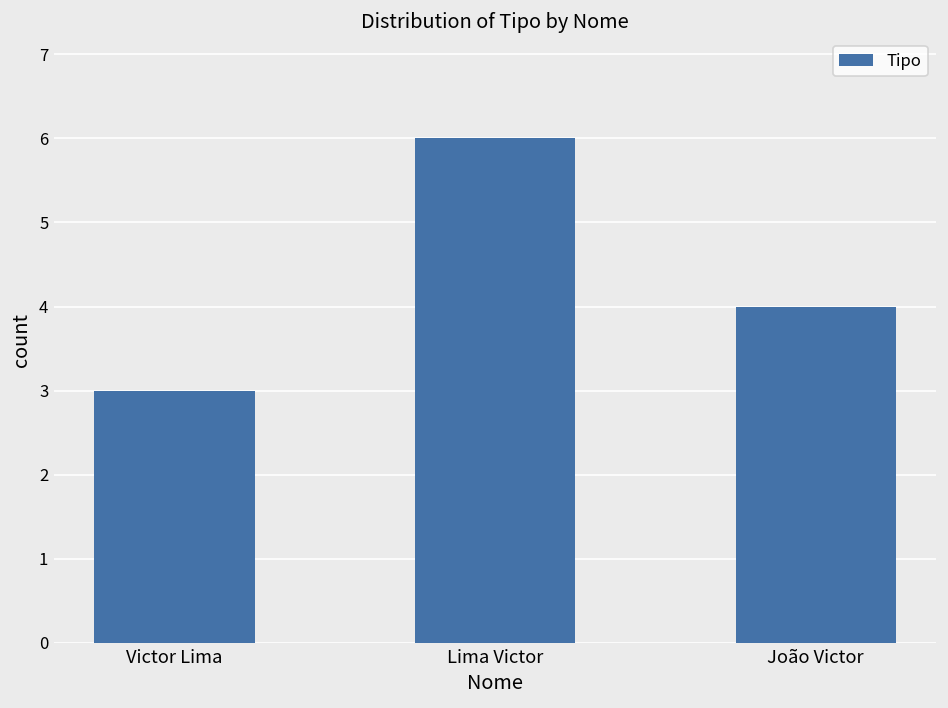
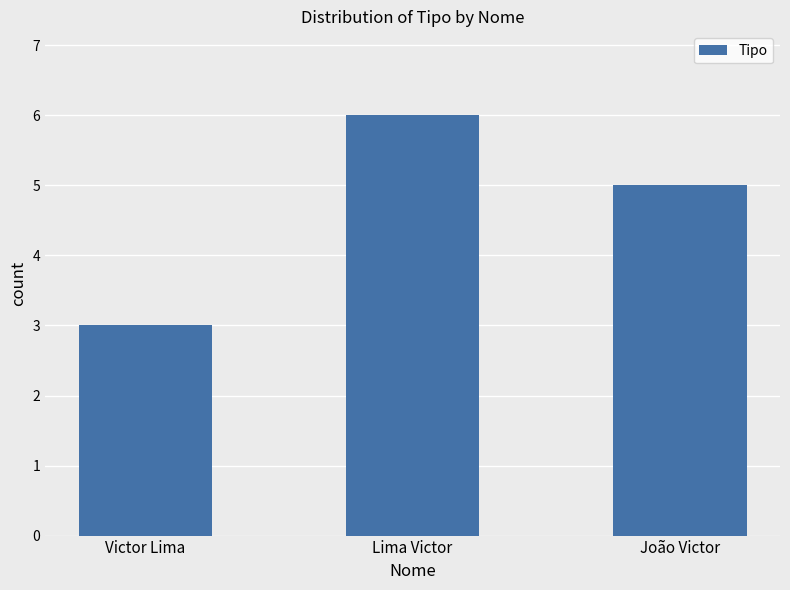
João Victor: 4 -> 5
